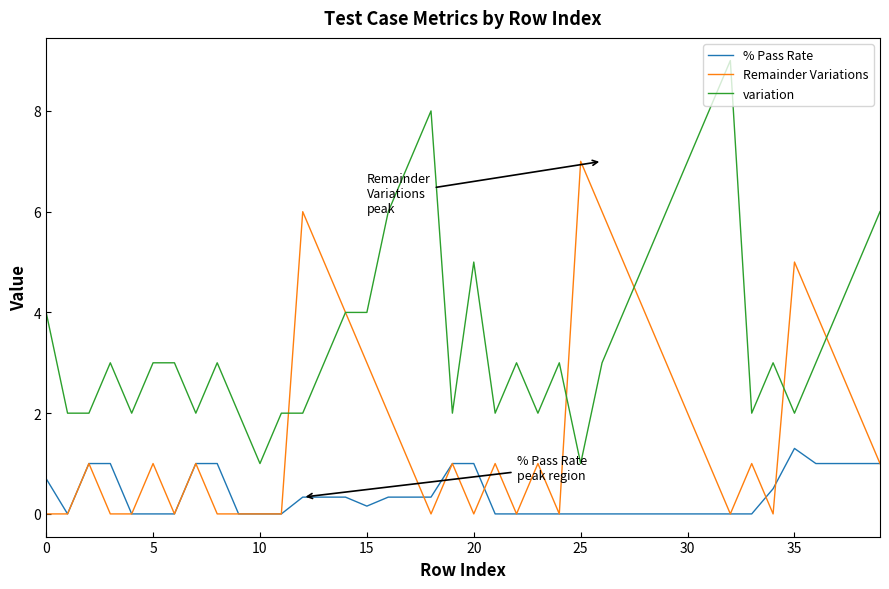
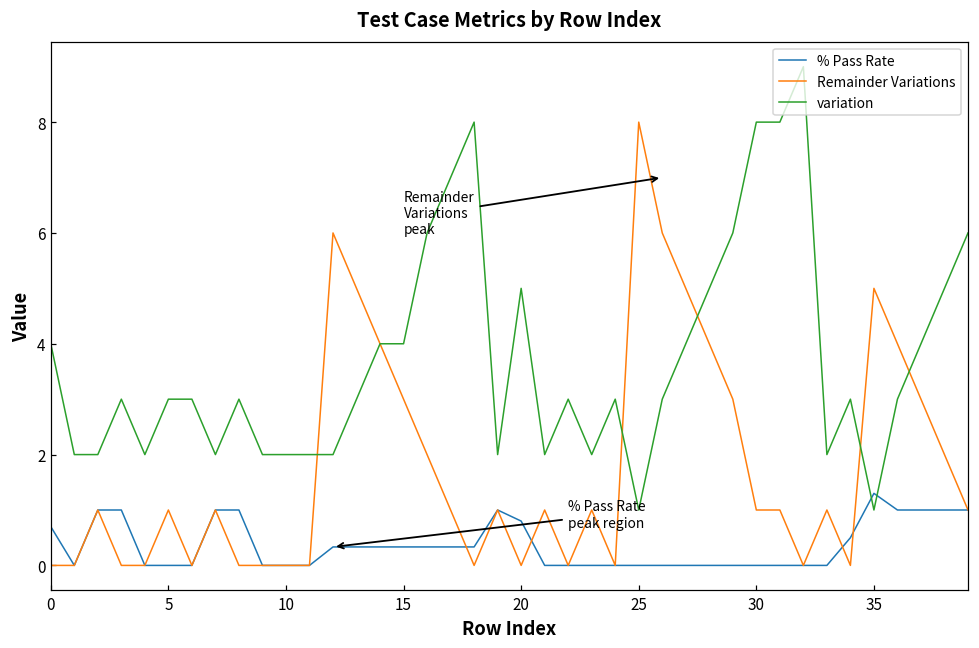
variation, 10: 1 -> 2
% Pass Rate, 15: 0.2 -> 0.3
% Pass Rate, 20: 1.0 -> 0.8
Remainder Variations, 25: 7 -> 8
Remainder Variations, 30: 2 -> 1
variation, 30: 7 -> 8
variation, 35: 2 -> 1
